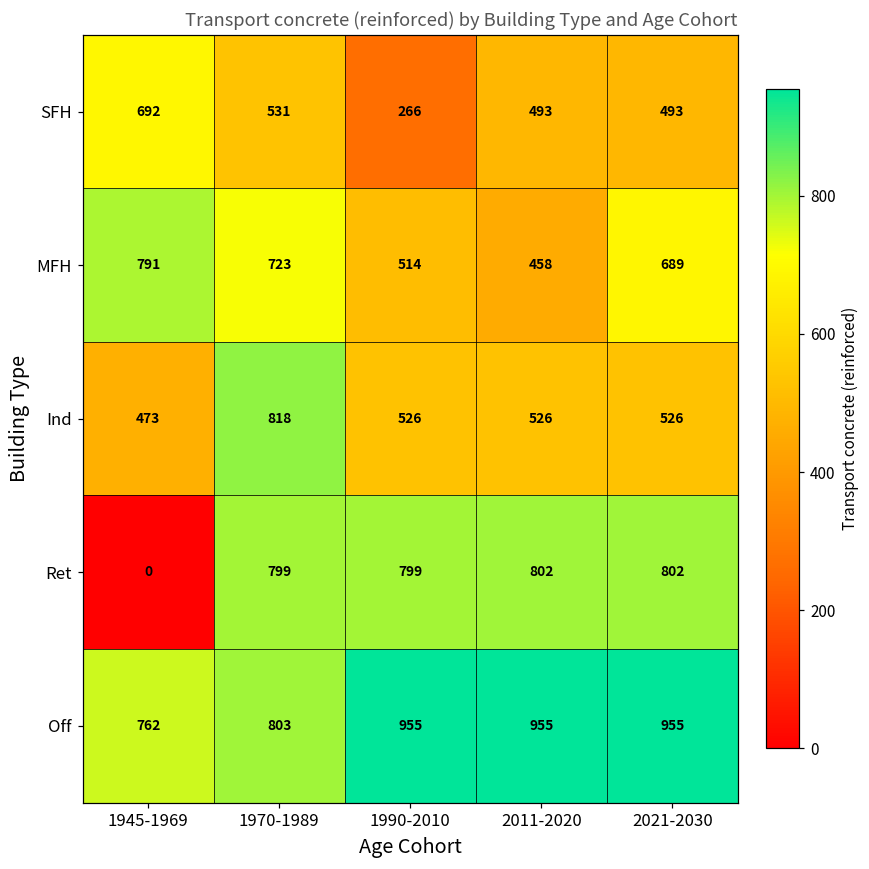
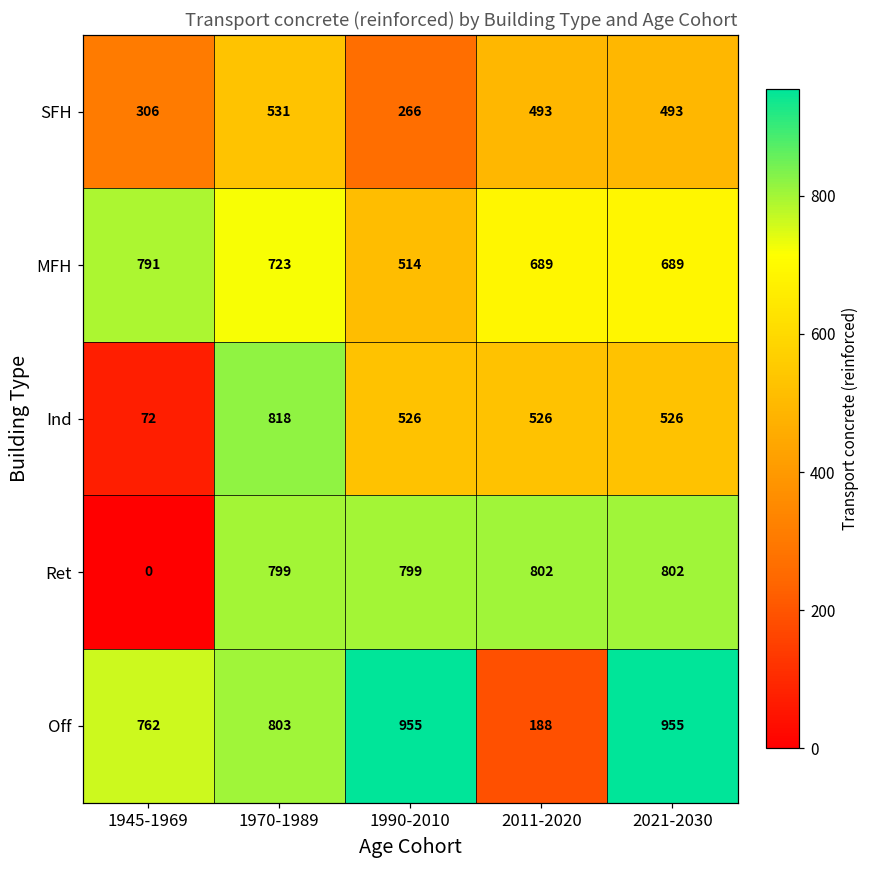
SFH, 1945-1969: 692 -> 306
MFH, 2011-2020: 458 -> 689
Ind, 1945-1969: 473 -> 72
Off, 2011-2020: 955 -> 188
